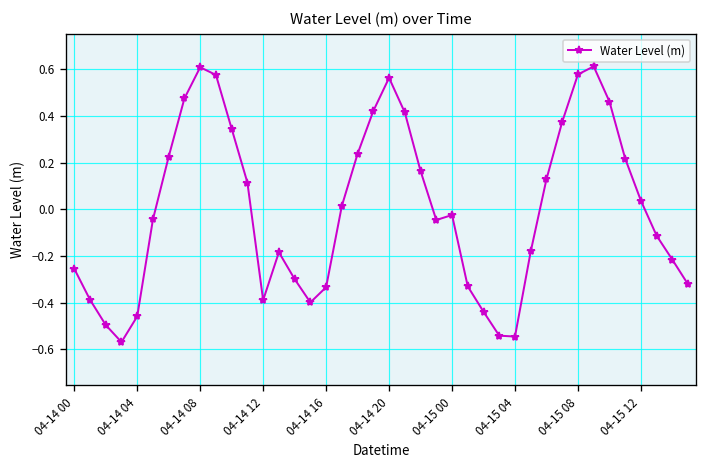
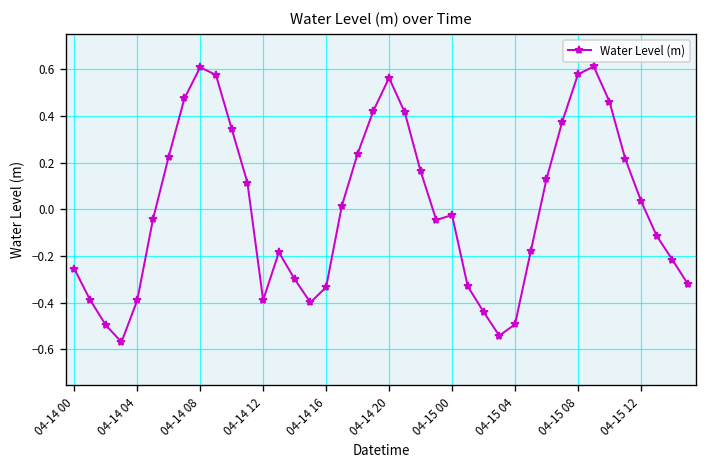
04-14 04: -0.46 -> -0.39
04-15 04: -0.54 -> -0.49
